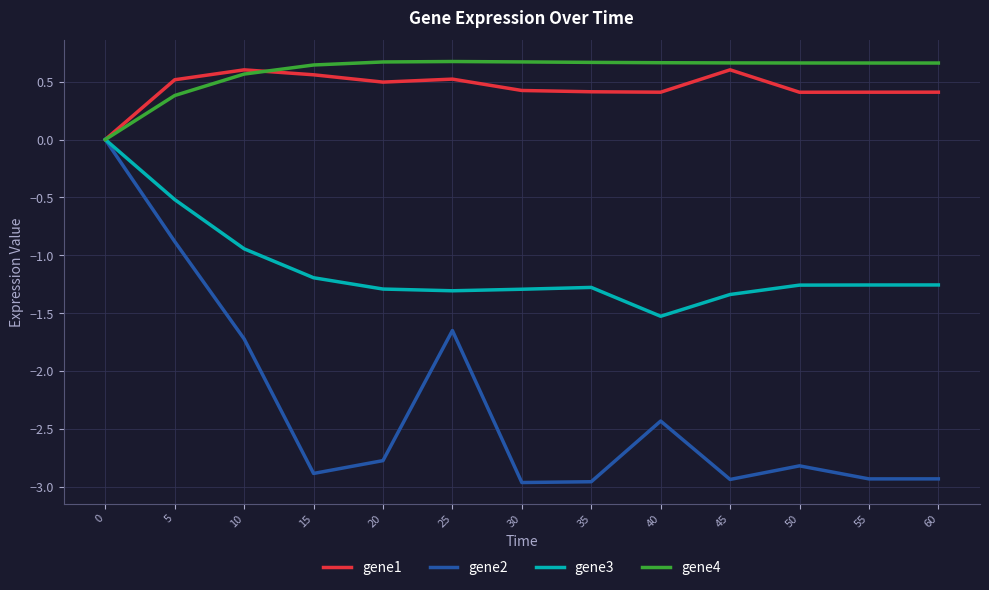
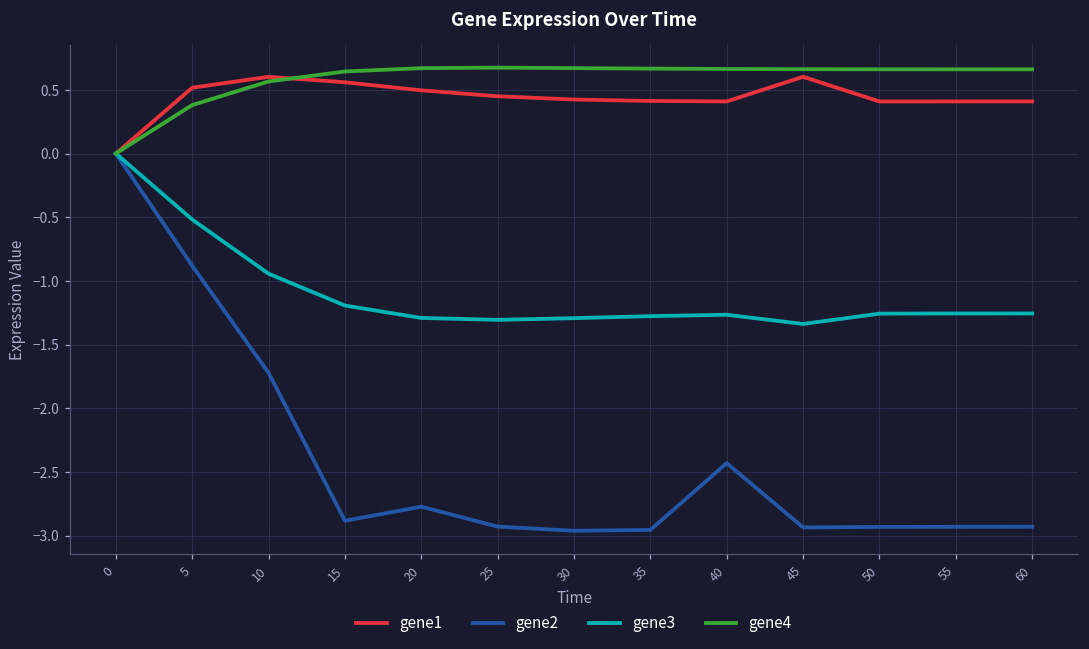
gene1, 25: 0.52 -> 0.45
gene2, 25: -1.65 -> -2.93
gene3, 40: -1.53 -> -1.27
gene2, 50: -2.82 -> -2.93
